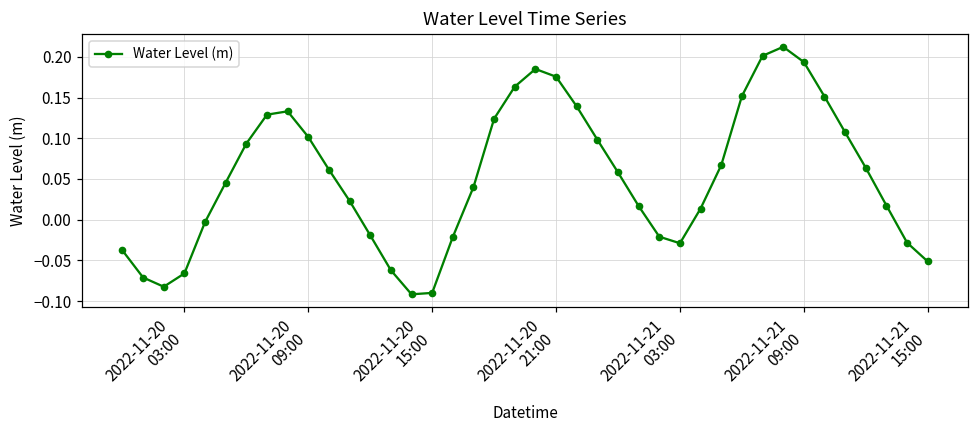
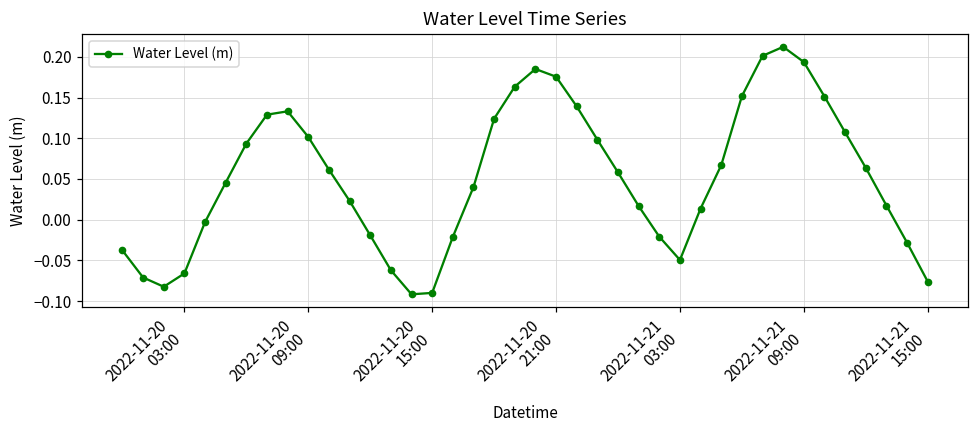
2022-11-21 03:00: -0.03 -> -0.05
2022-11-21 15:00: -0.05 -> -0.08
